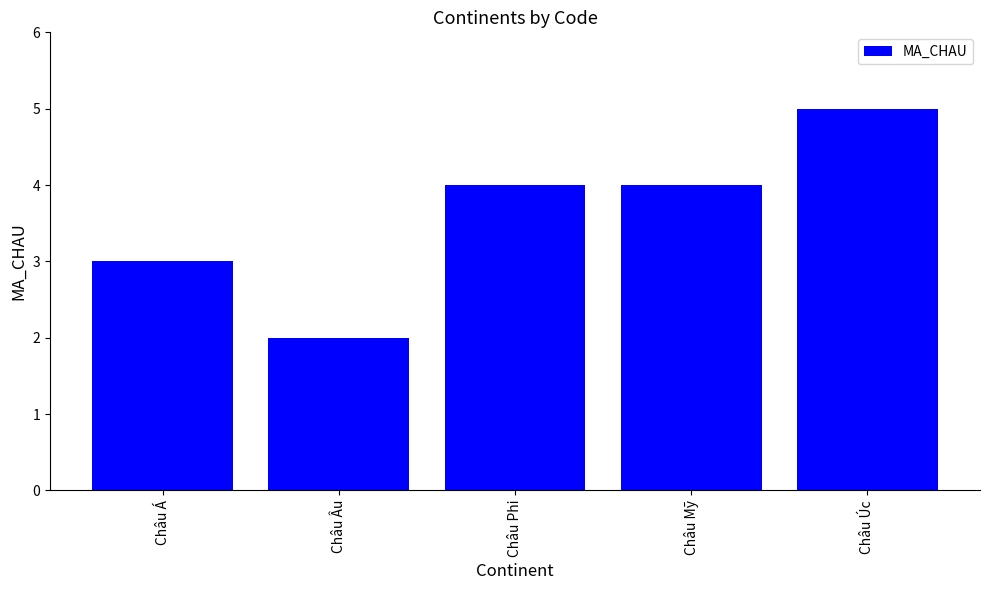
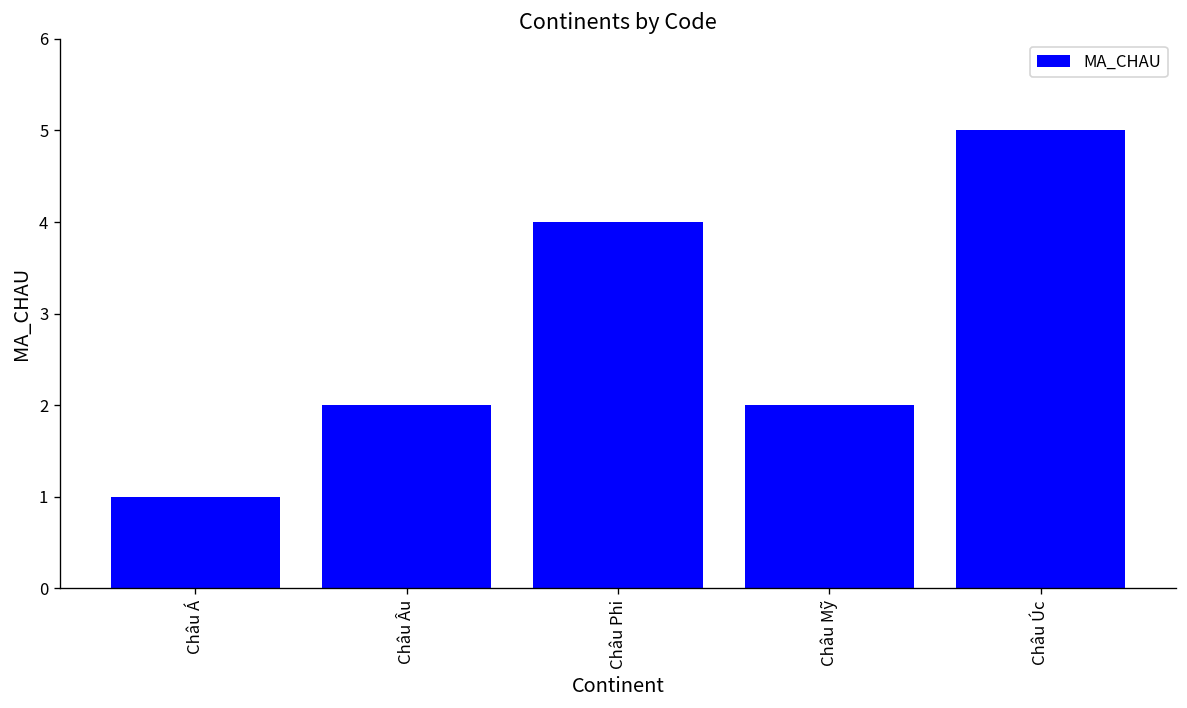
Châu Á: 3 -> 1
Châu Mỹ: 4 -> 2
